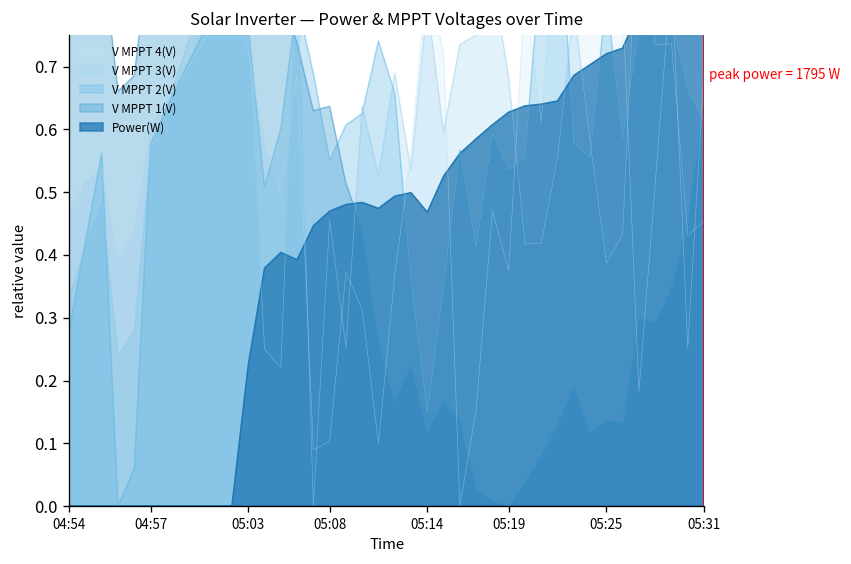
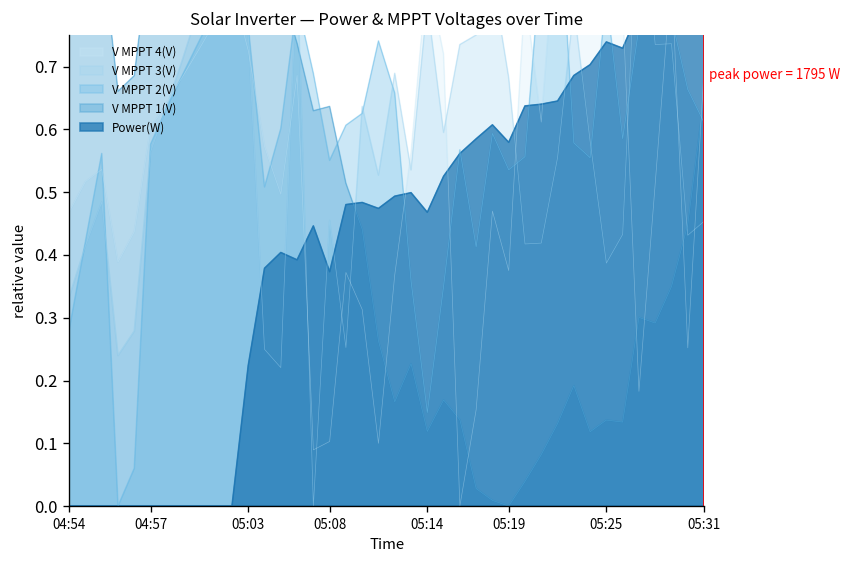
Power(W), 05:08: 0.47 -> 0.37
Power(W), 05:19: 0.63 -> 0.58
Power(W), 05:25: 0.72 -> 0.74
